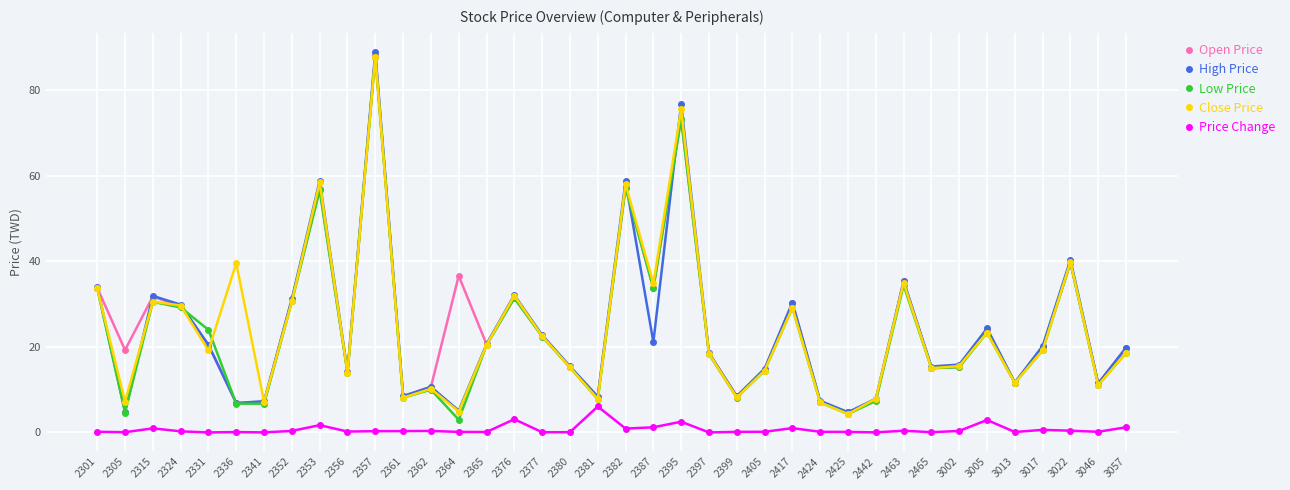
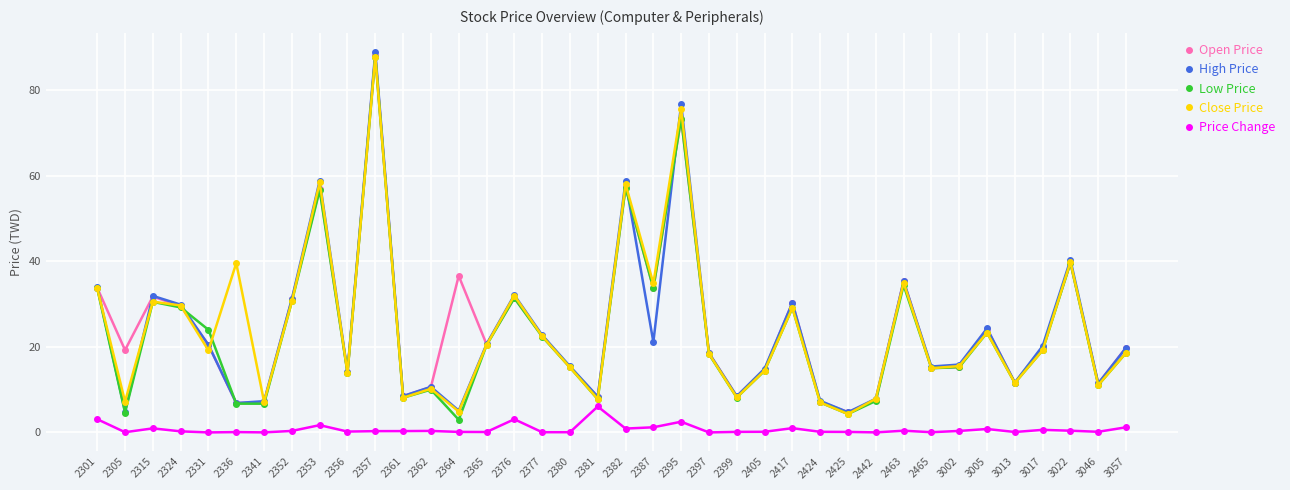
Price Change, 2301: 0 -> 3
Price Change, 3005: 3 -> 1
